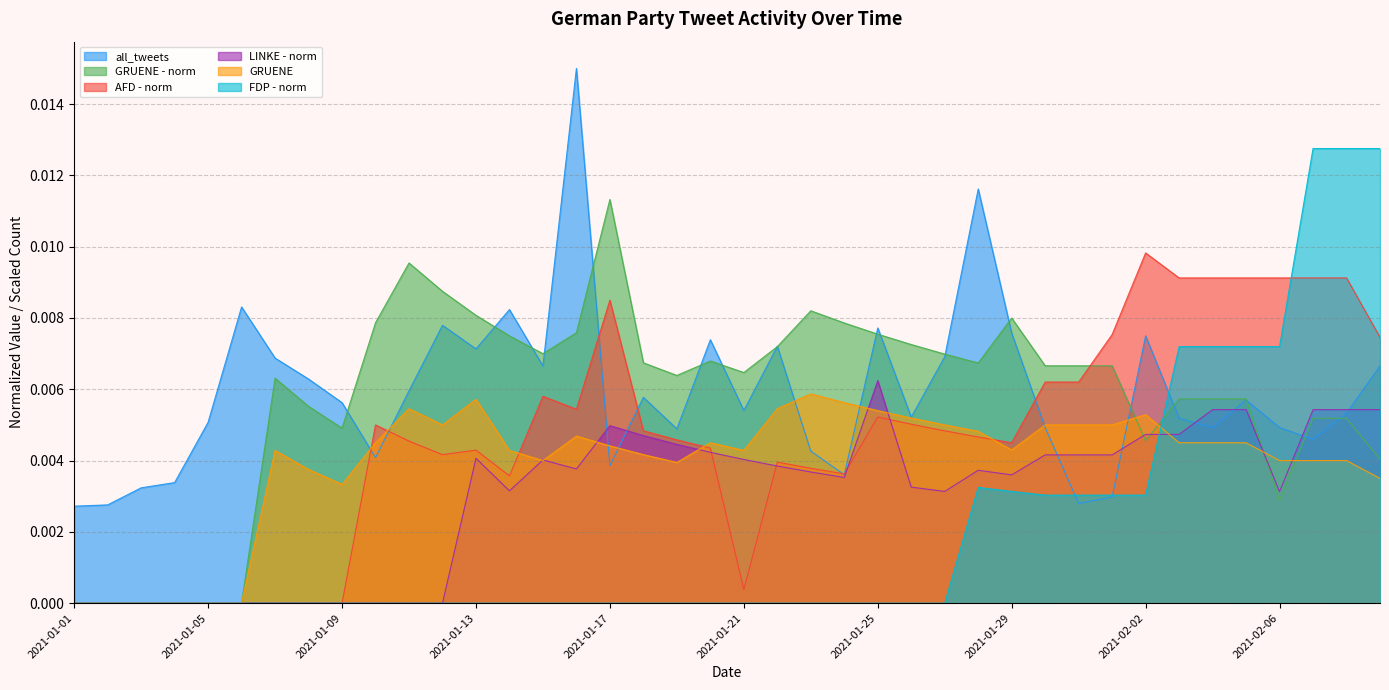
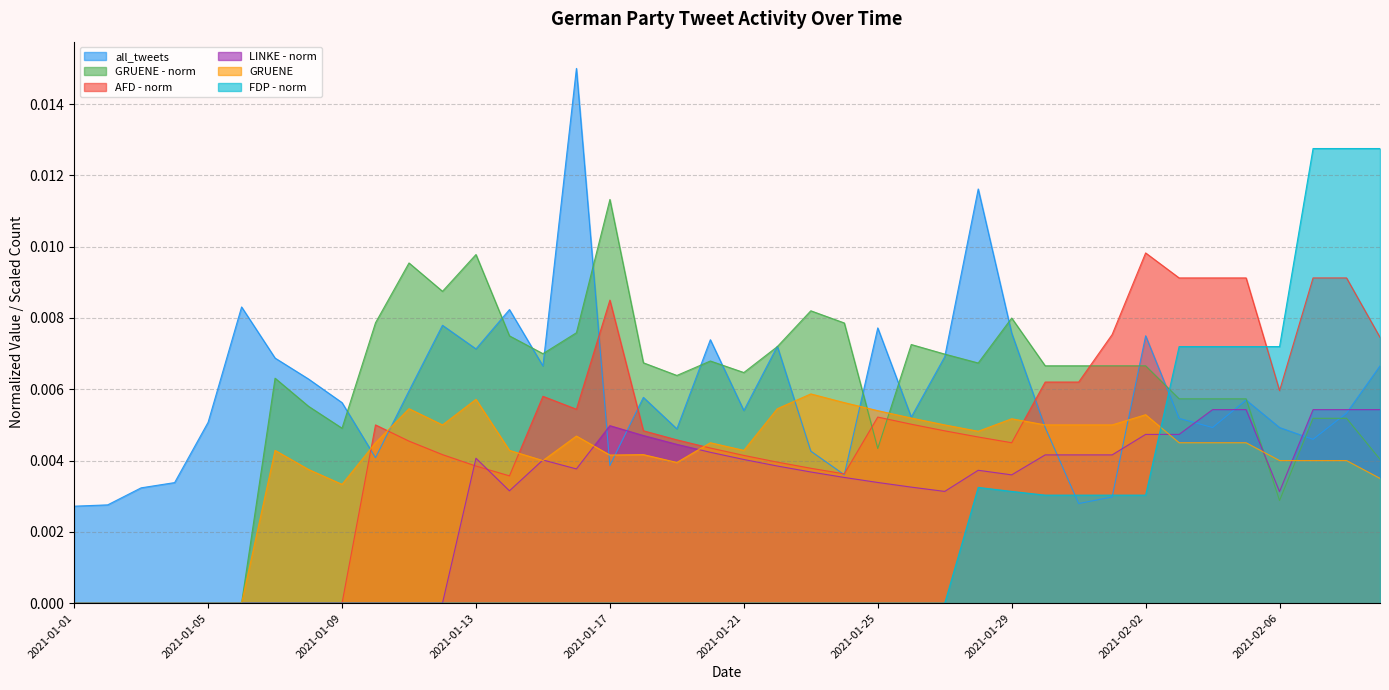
GRUENE - norm, 2021-01-13: 0.0081 -> 0.0098
AFD - norm, 2021-01-13: 0.0043 -> 0.0038
GRUENE, 2021-01-17: 0.0044 -> 0.0042
AFD - norm, 2021-01-21: 0.0004 -> 0.0041
GRUENE - norm, 2021-01-25: 0.0075 -> 0.0043
LINKE - norm, 2021-01-25: 0.0062 -> 0.0034
GRUENE, 2021-01-29: 0.0043 -> 0.0052
GRUENE - norm, 2021-02-02: 0.0046 -> 0.0067
AFD - norm, 2021-02-06: 0.0091 -> 0.0060
